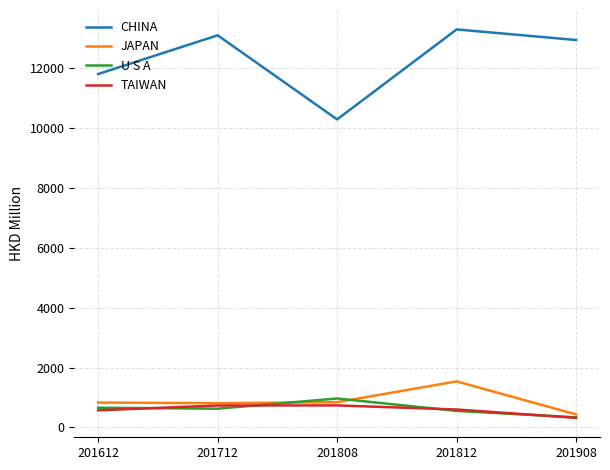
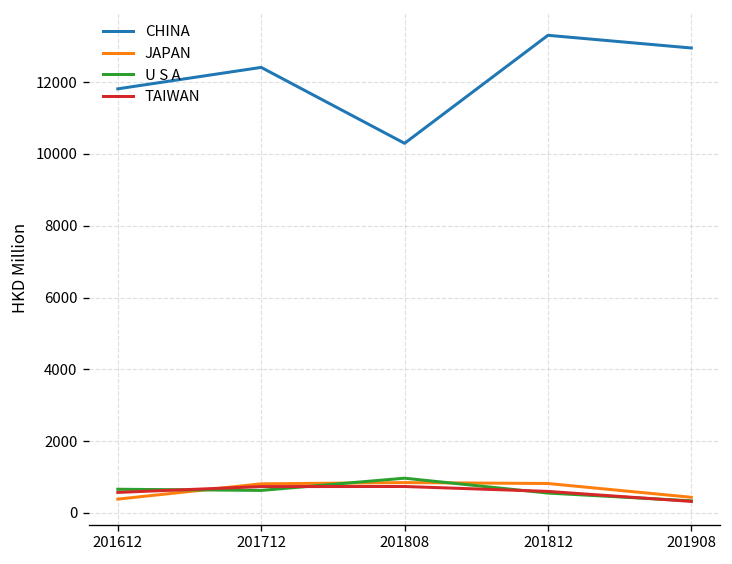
JAPAN, 201612: 800 -> 400
CHINA, 201712: 13100 -> 12400
JAPAN, 201812: 1500 -> 800
